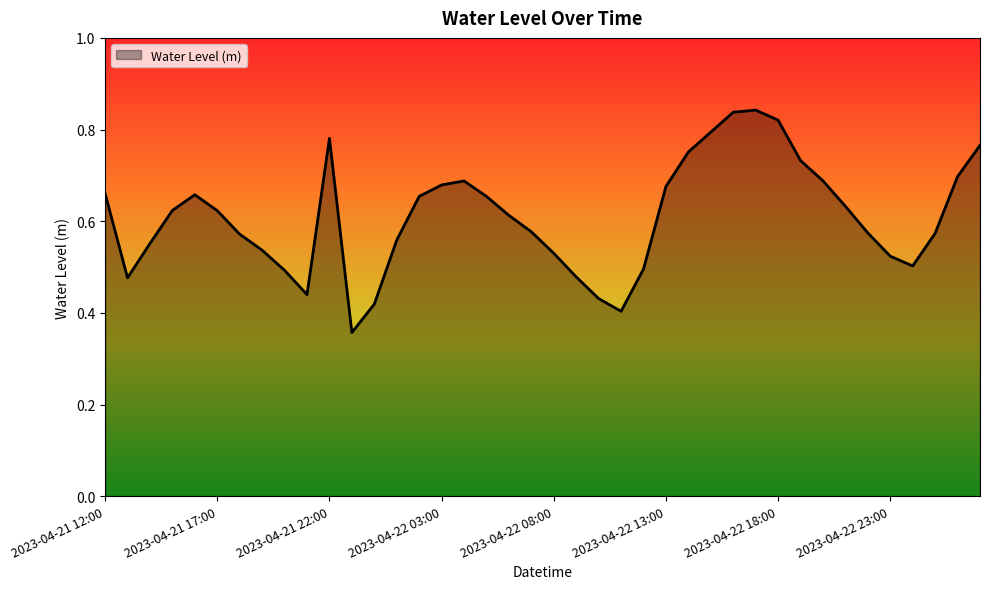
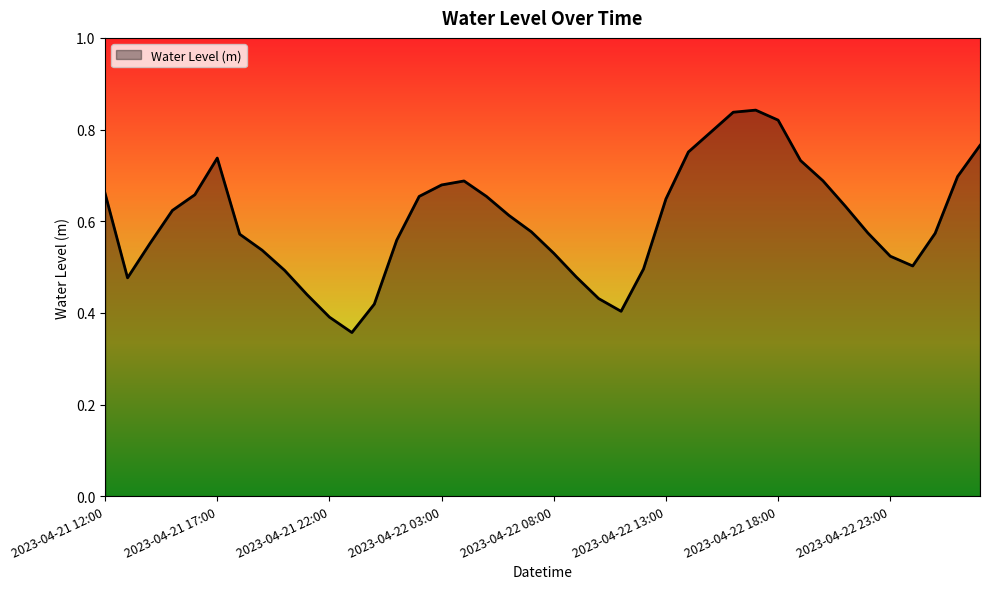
2023-04-21 17:00: 0.62 -> 0.74
2023-04-21 22:00: 0.78 -> 0.39
2023-04-22 13:00: 0.68 -> 0.65
